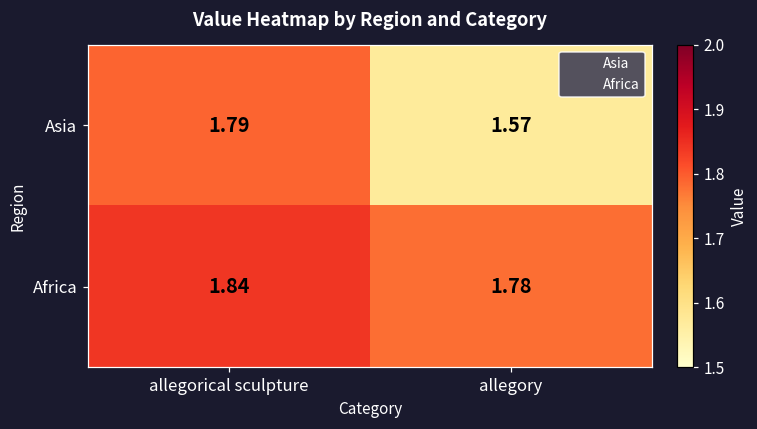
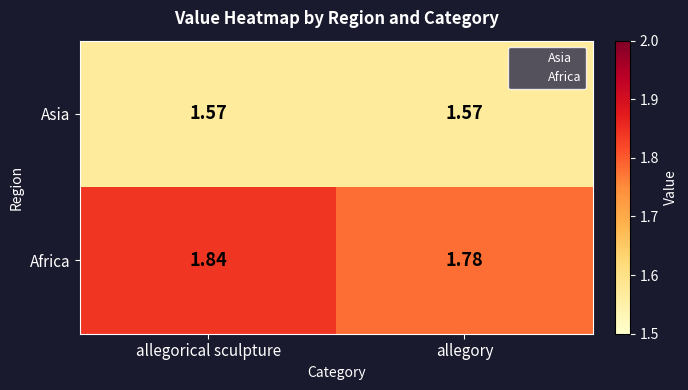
Asia, allegorical sculpture: 1.79 -> 1.57
